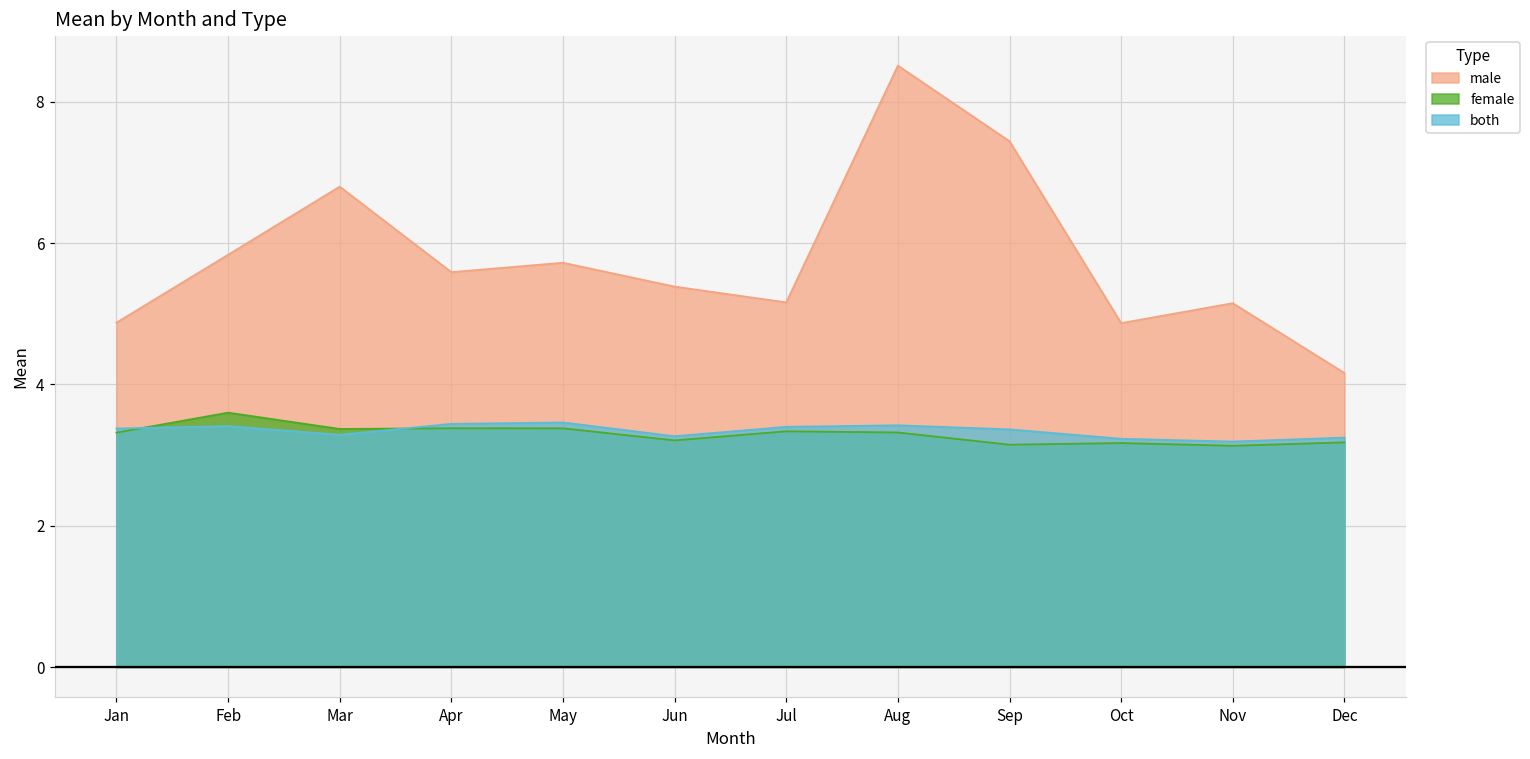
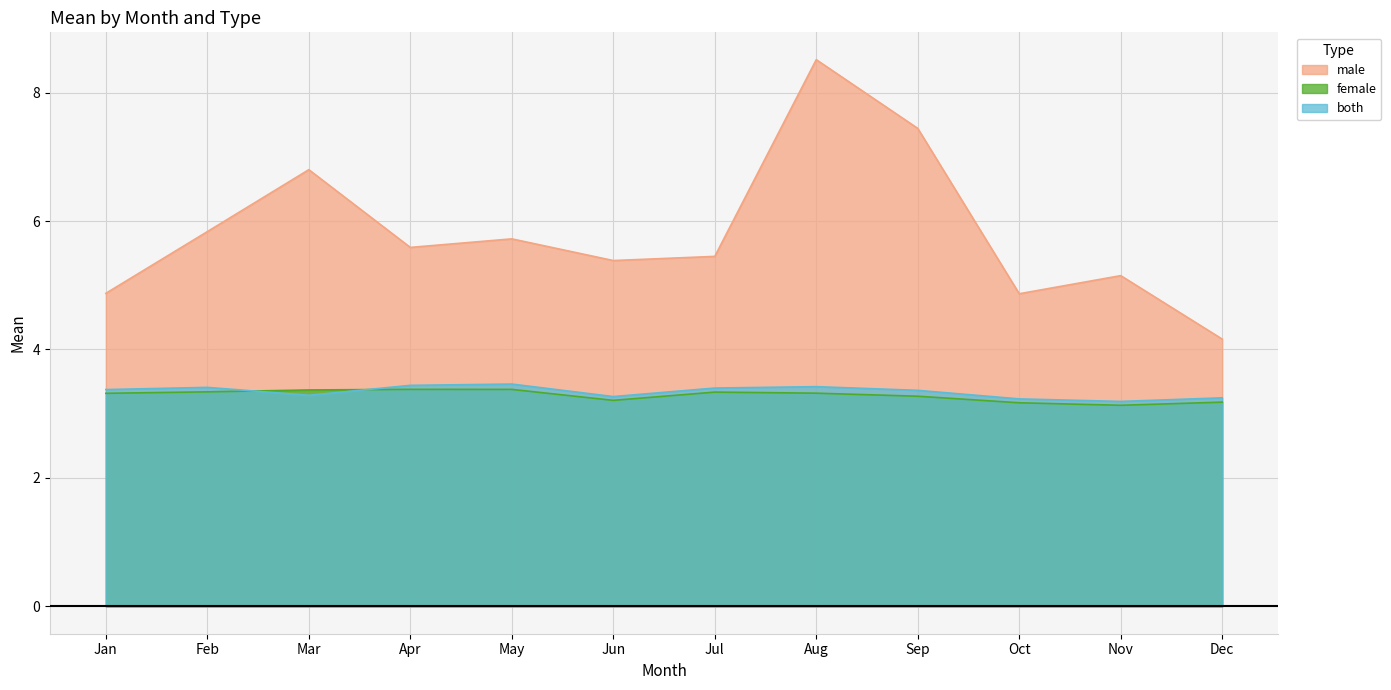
female, Feb: 3.6 -> 3.3
male, Jul: 5.2 -> 5.4
female, Sep: 3.1 -> 3.3
